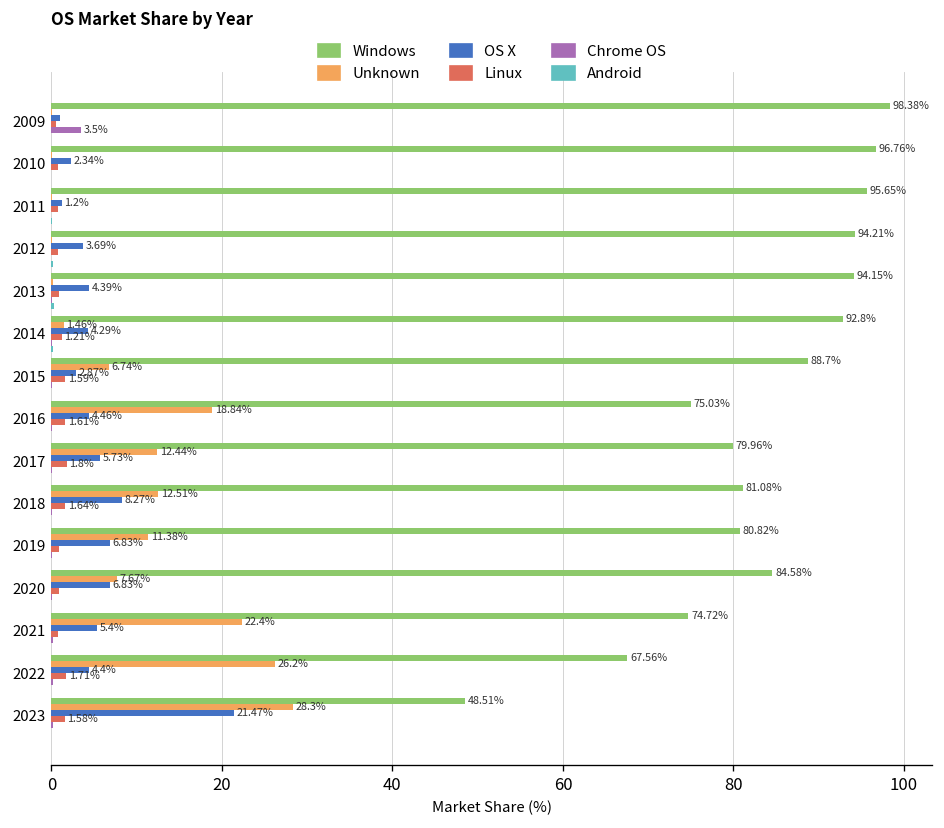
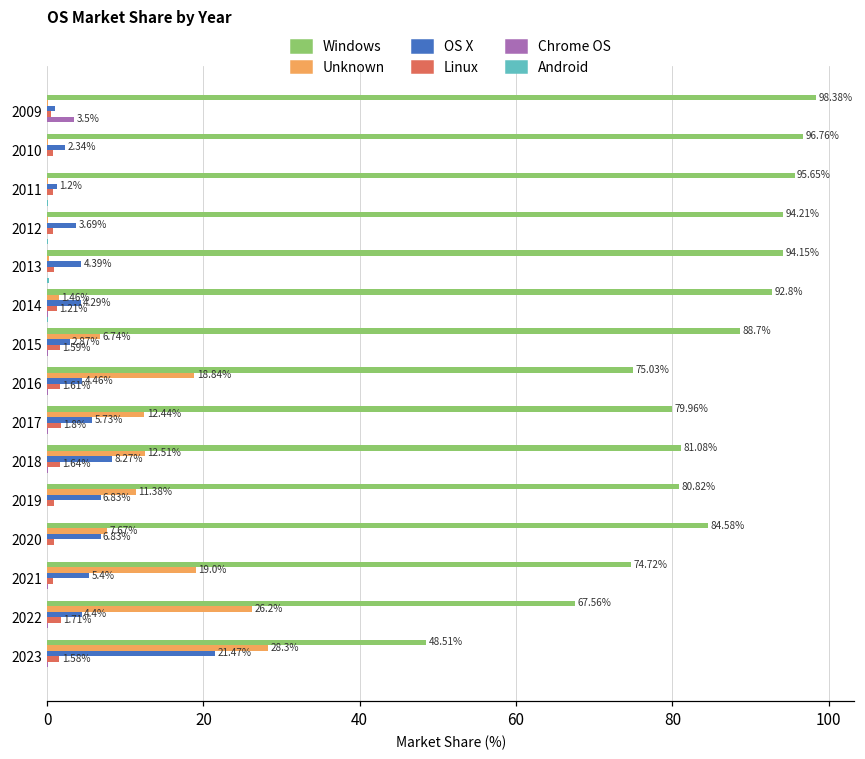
Unknown, 2021: 22.4% -> 19.0%
